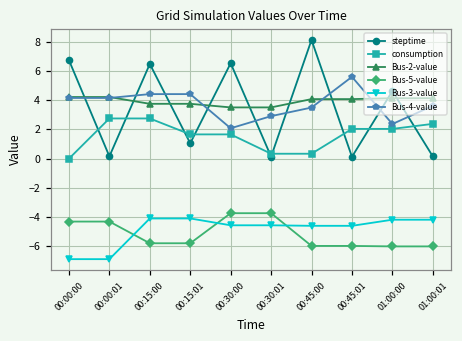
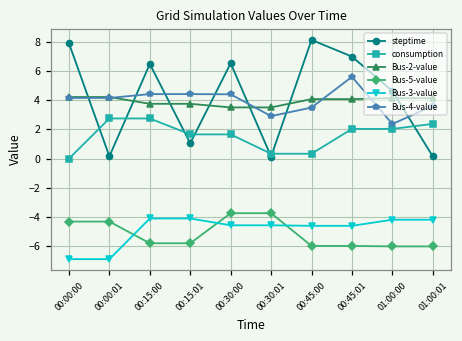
steptime, 00:00:00: 6.7 -> 7.9
Bus-4-value, 00:30:00: 2.1 -> 4.4
steptime, 00:45:01: 0.1 -> 7.0
